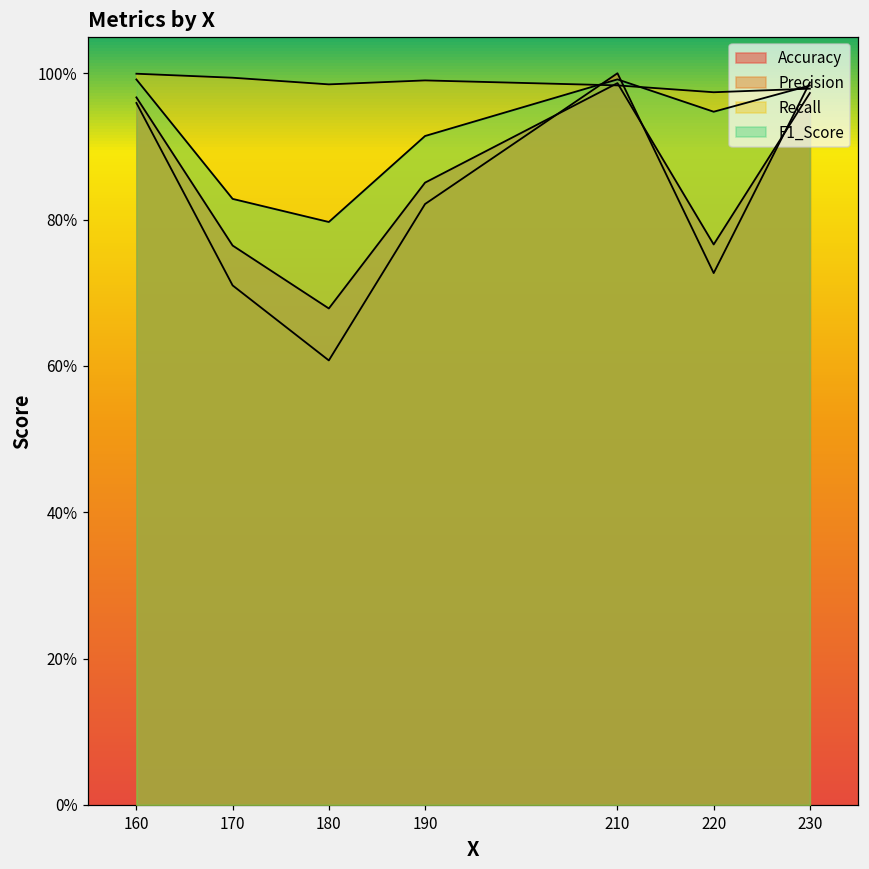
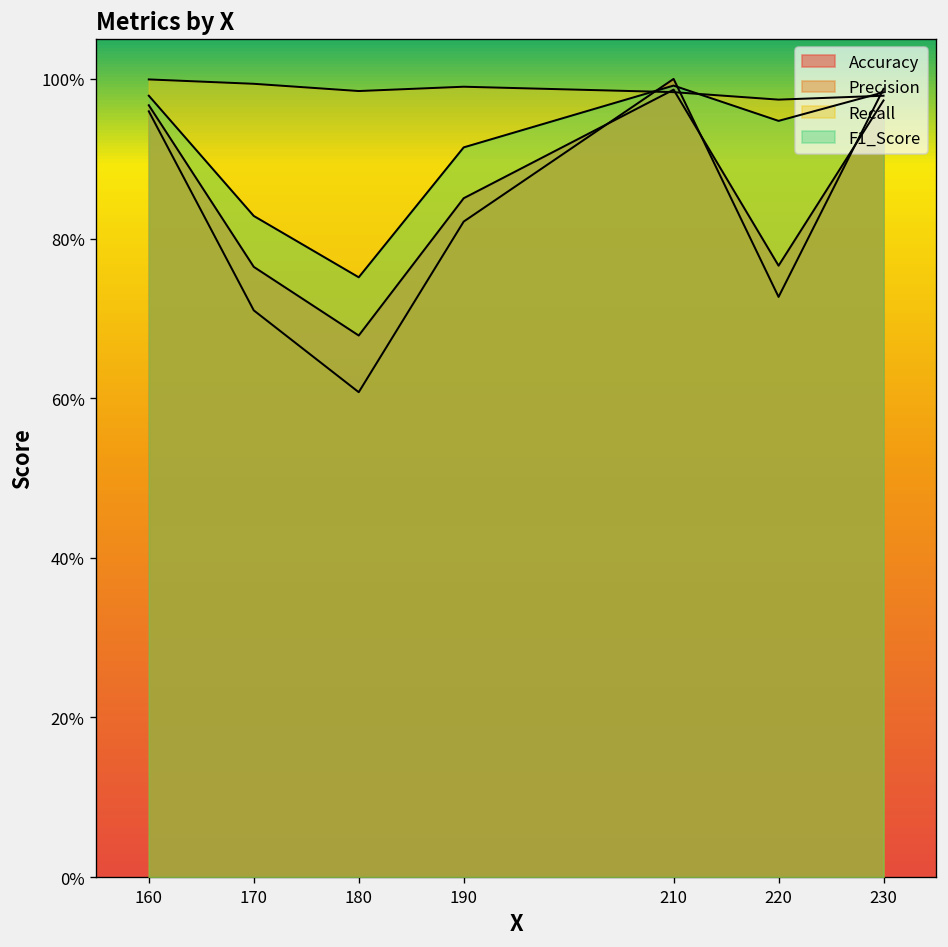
F1_Score, 160: 99% -> 98%
F1_Score, 180: 80% -> 75%
